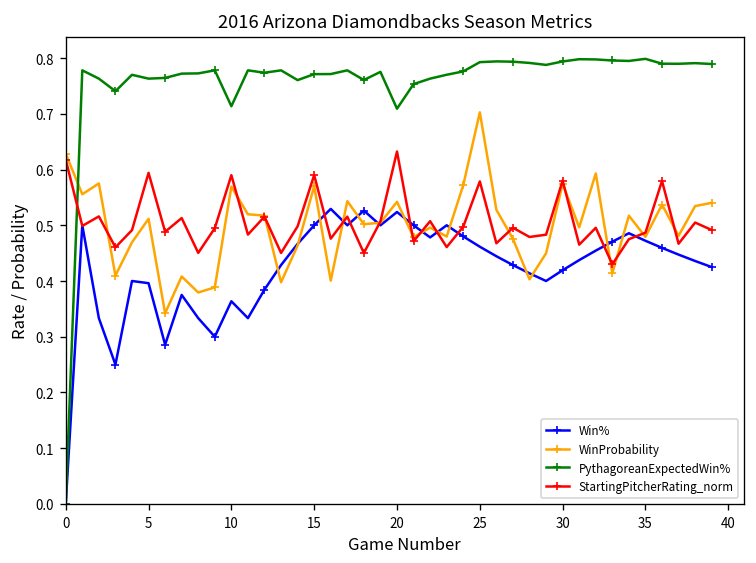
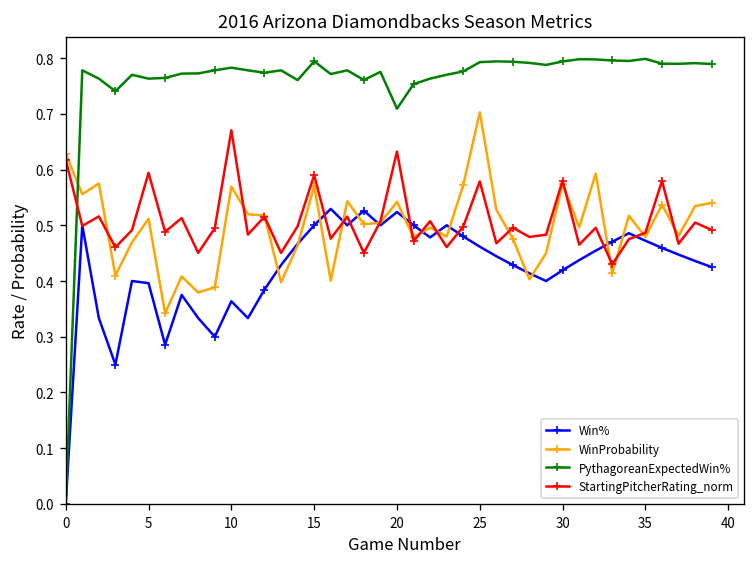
PythagoreanExpectedWin%, 10: 0.71 -> 0.78
StartingPitcherRating_norm, 10: 0.59 -> 0.67
PythagoreanExpectedWin%, 15: 0.77 -> 0.79
